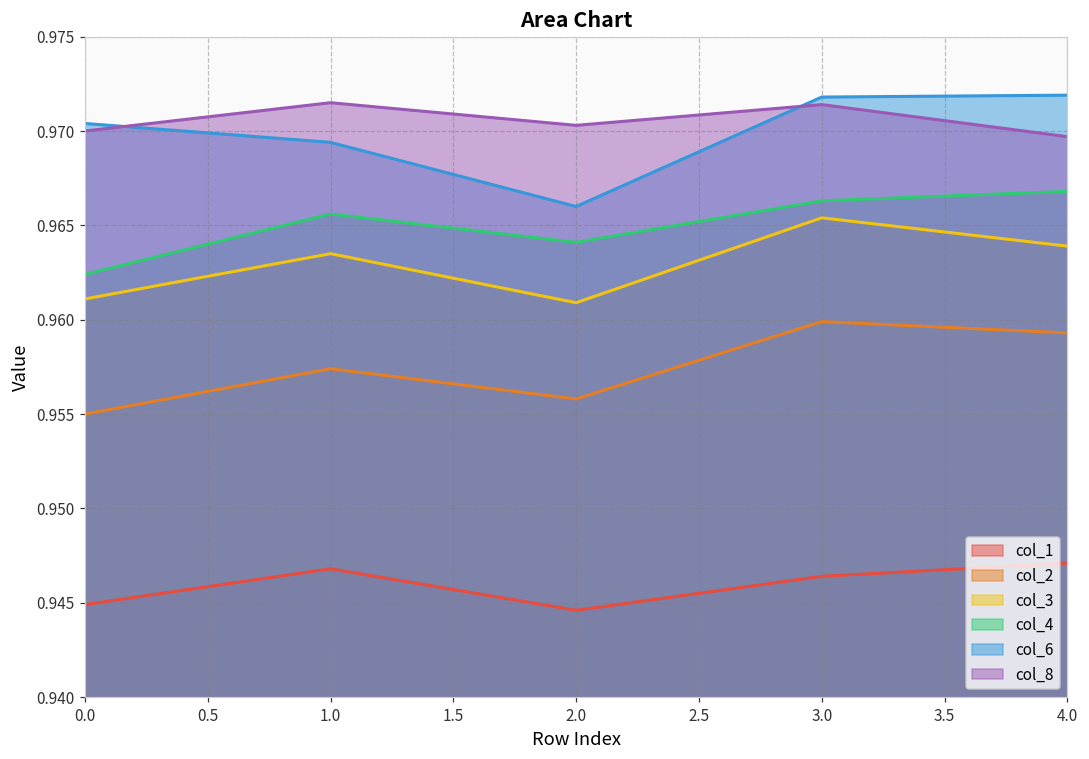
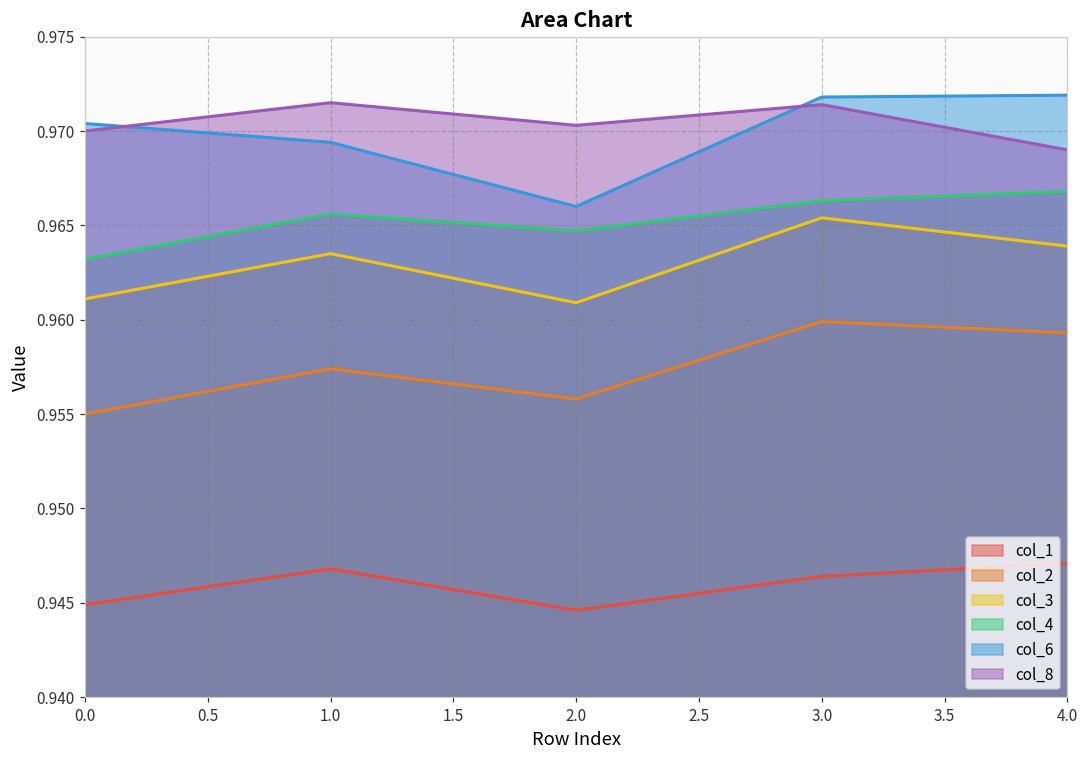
col_4, 0.0: 0.9624 -> 0.9632
col_4, 2.0: 0.9641 -> 0.9647
col_8, 4.0: 0.9697 -> 0.9690
